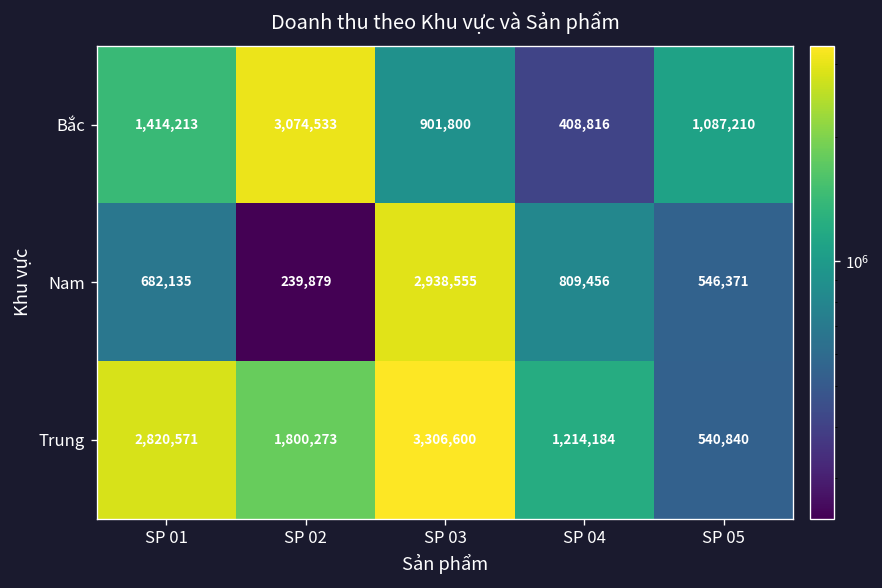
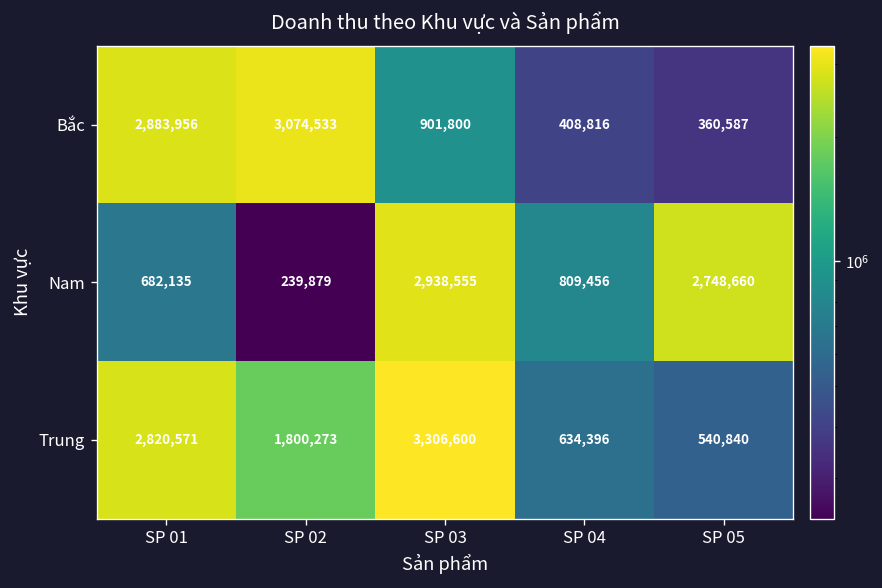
Bắc, SP 01: 1,414,213 -> 2,883,956
Bắc, SP 05: 1,087,210 -> 360,587
Nam, SP 05: 546,371 -> 2,748,660
Trung, SP 04: 1,214,184 -> 634,396
